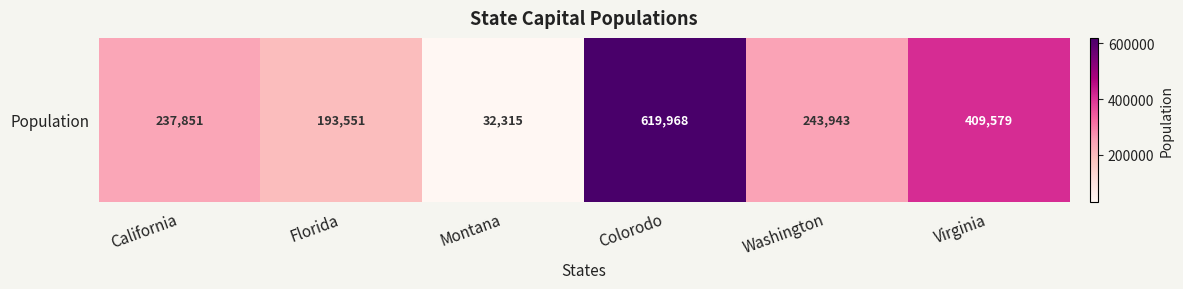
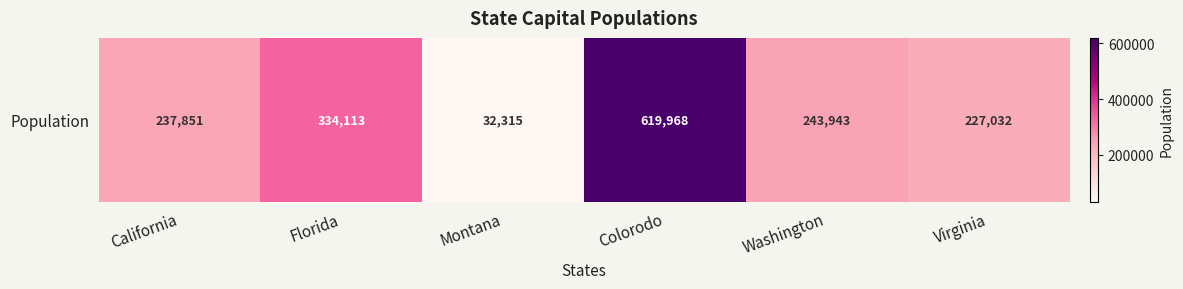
Population, Florida: 193,551 -> 334,113
Population, Virginia: 409,579 -> 227,032
